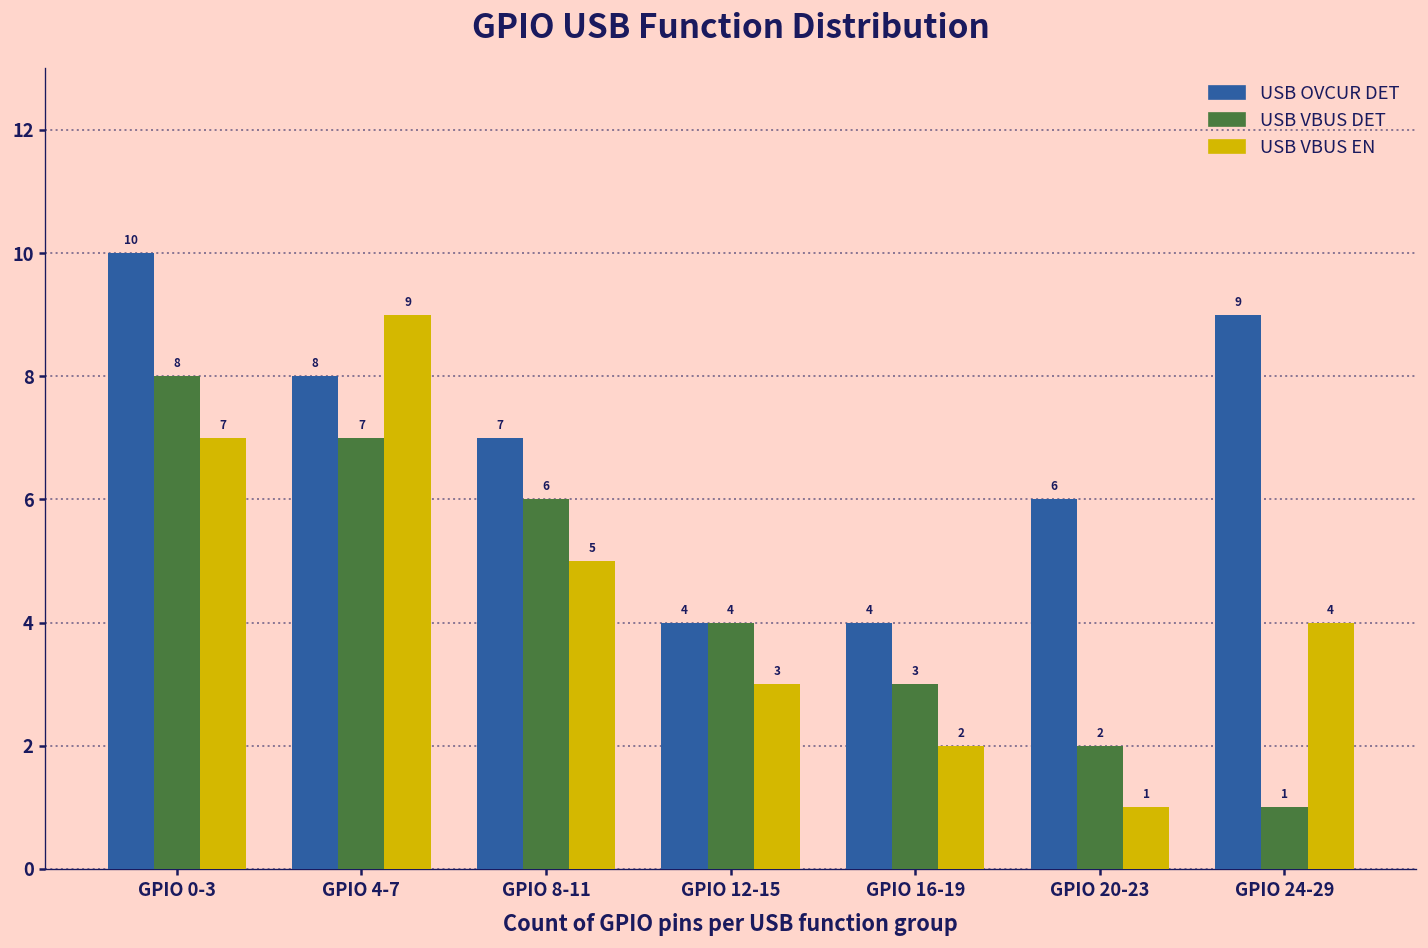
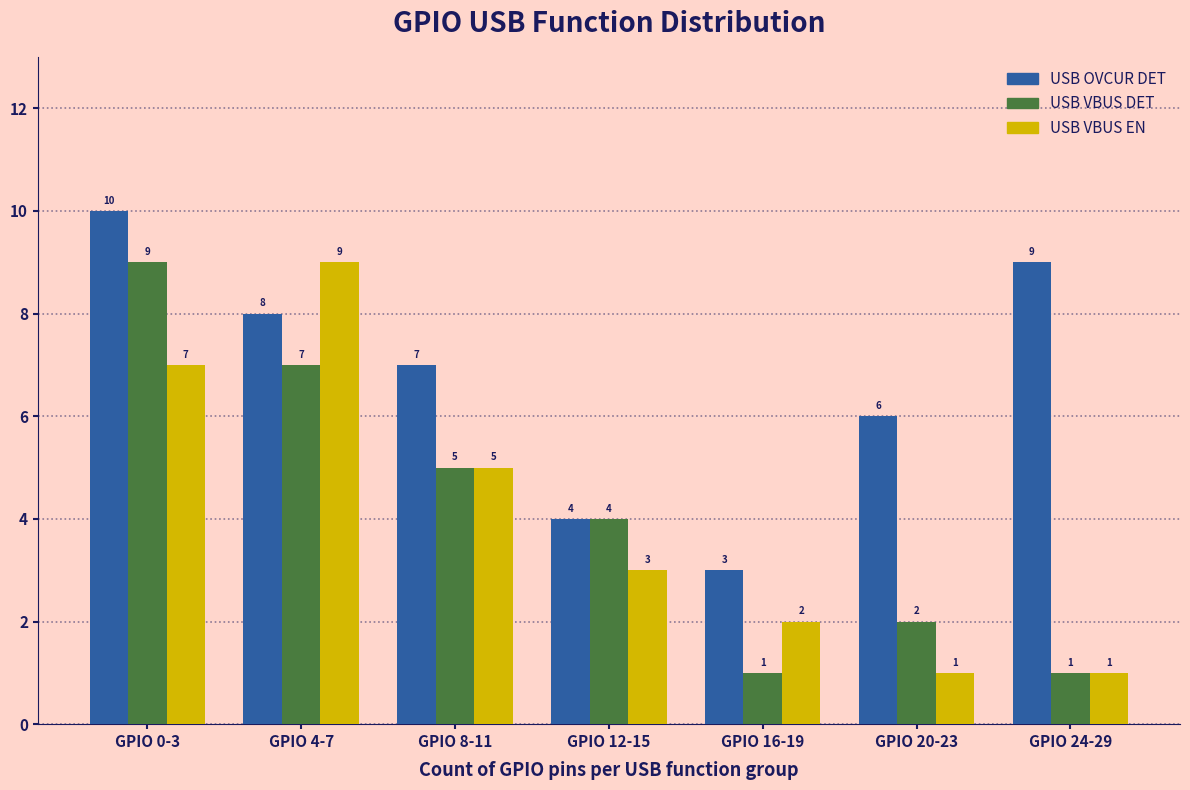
USB VBUS DET, GPIO 0-3: 8 -> 9
USB VBUS DET, GPIO 8-11: 6 -> 5
USB OVCUR DET, GPIO 16-19: 4 -> 3
USB VBUS DET, GPIO 16-19: 3 -> 1
USB VBUS EN, GPIO 24-29: 4 -> 1
